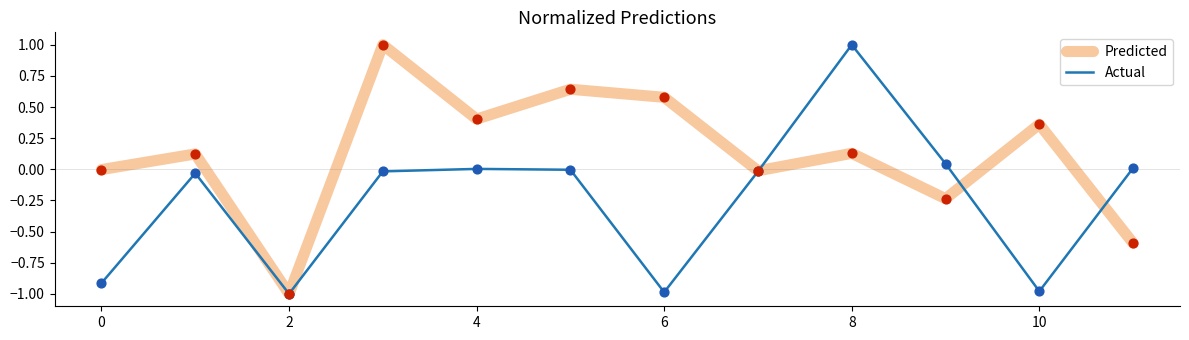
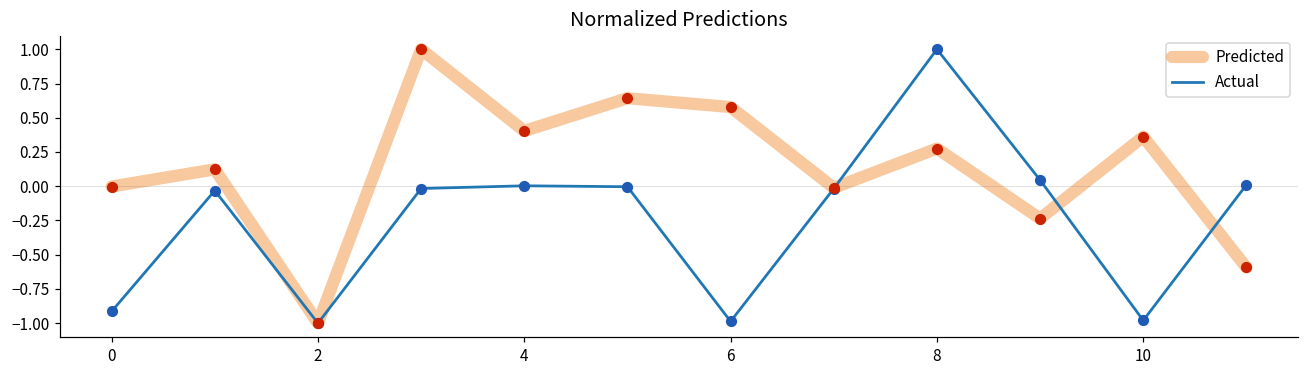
Predicted, 8: 0.13 -> 0.28
